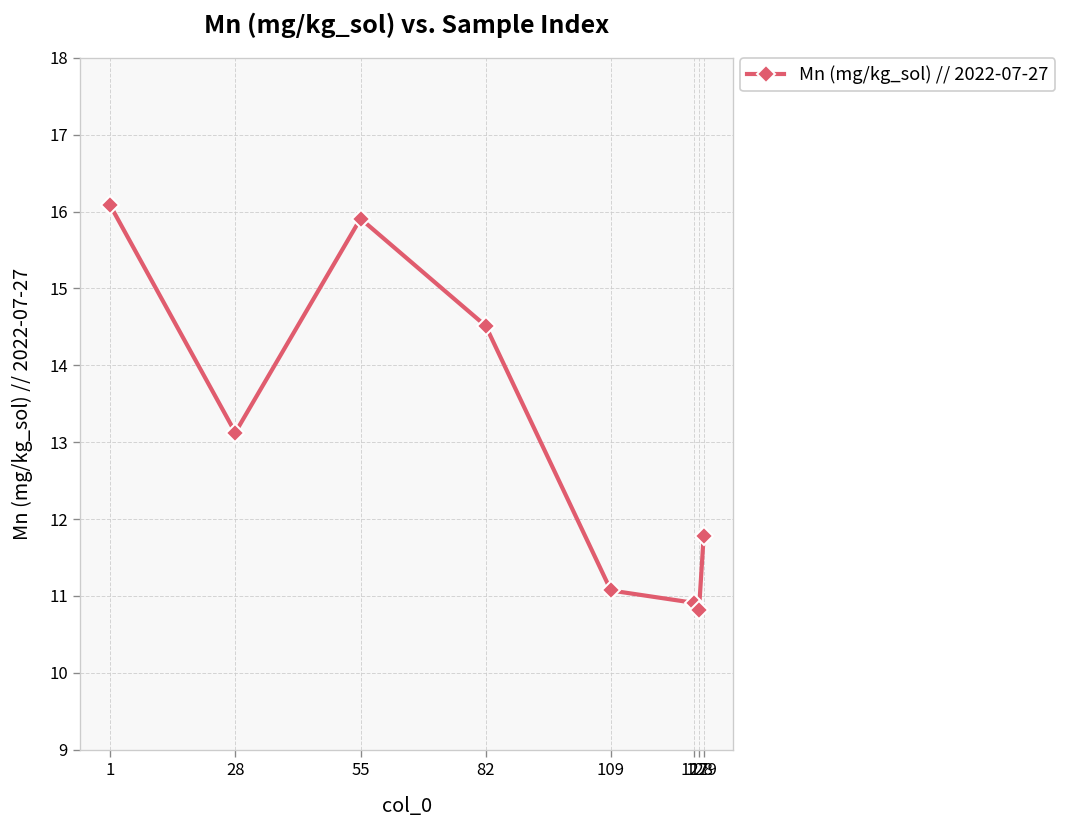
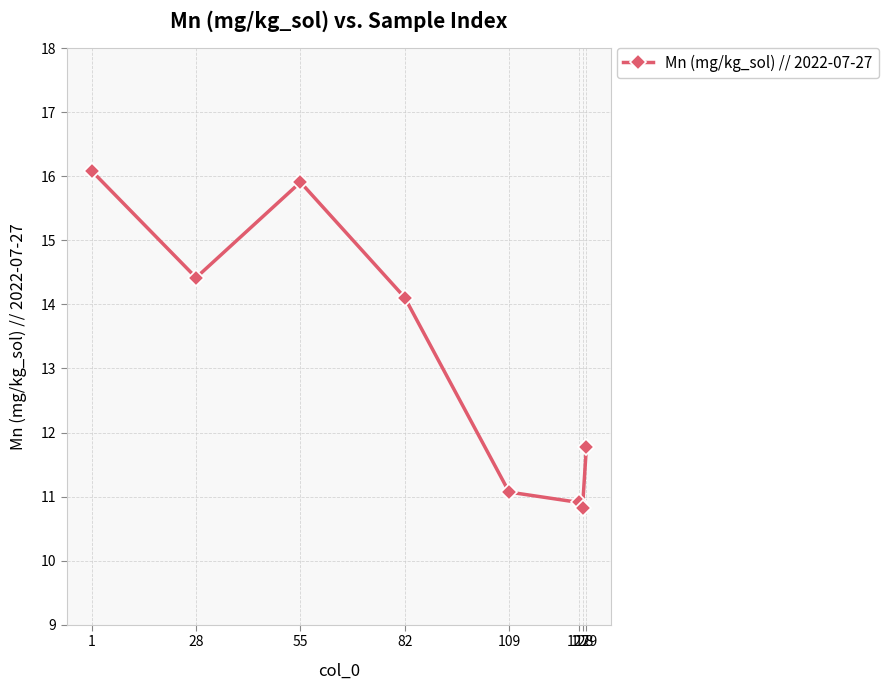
28: 13.1 -> 14.4
82: 14.5 -> 14.1
